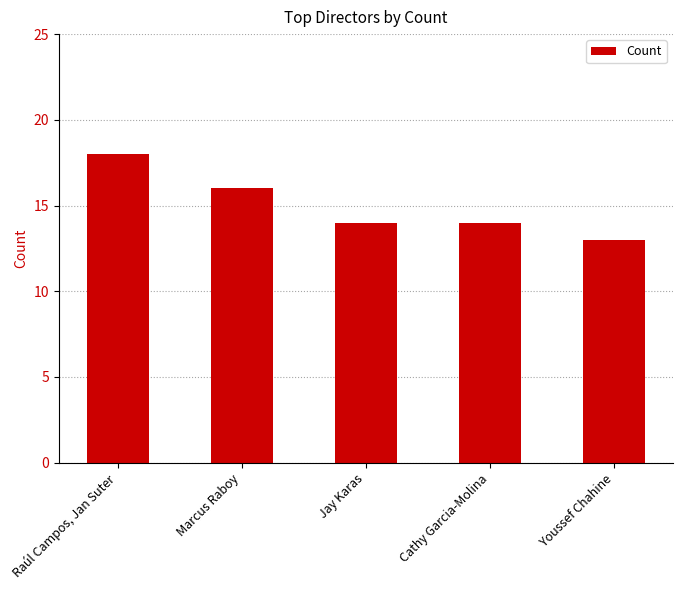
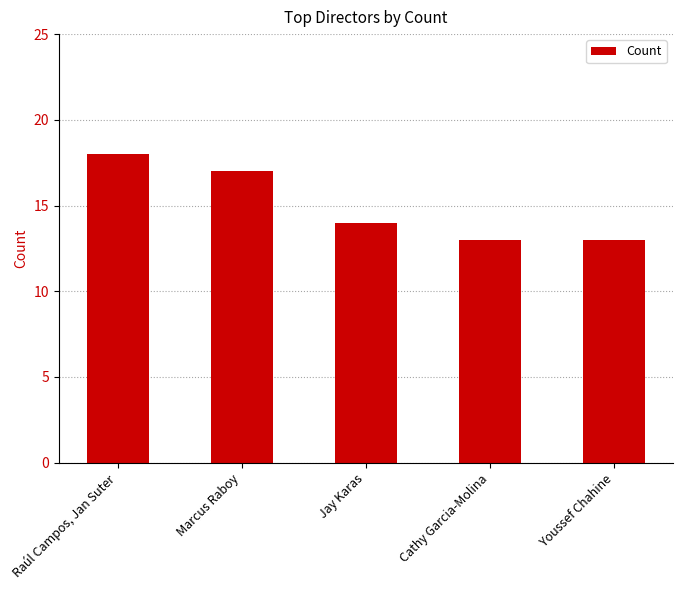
Marcus Raboy: 16 -> 17
Cathy Garcia-Molina: 14 -> 13
